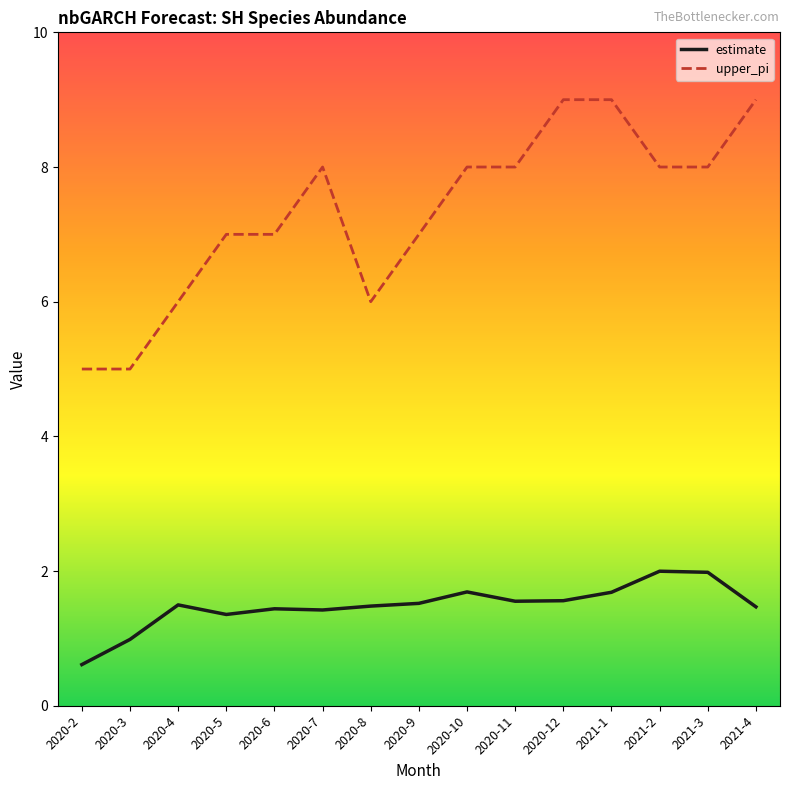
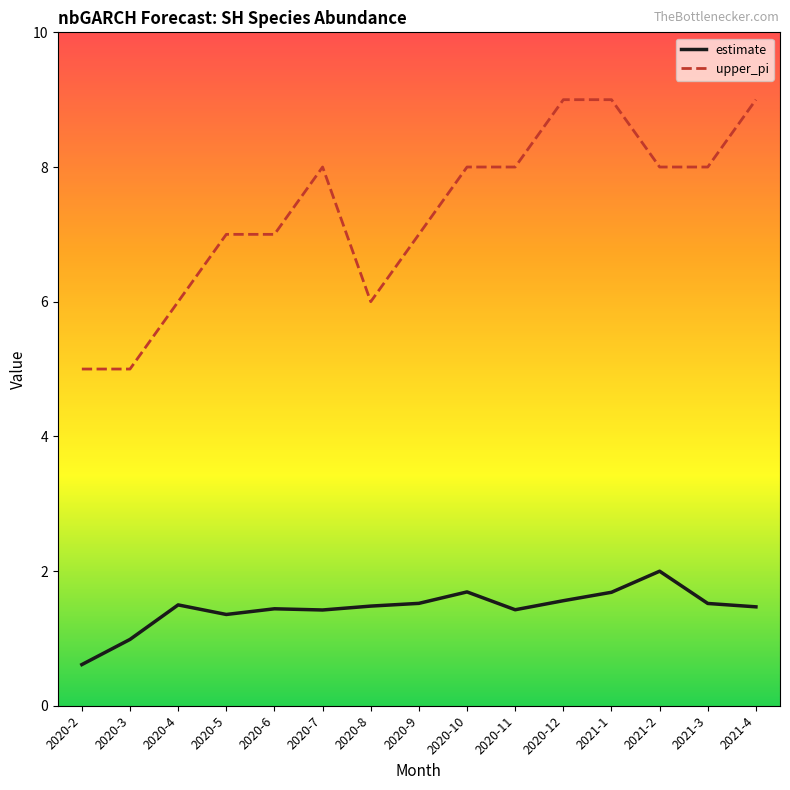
estimate, 2020-11: 1.6 -> 1.4
estimate, 2021-3: 2.0 -> 1.5
